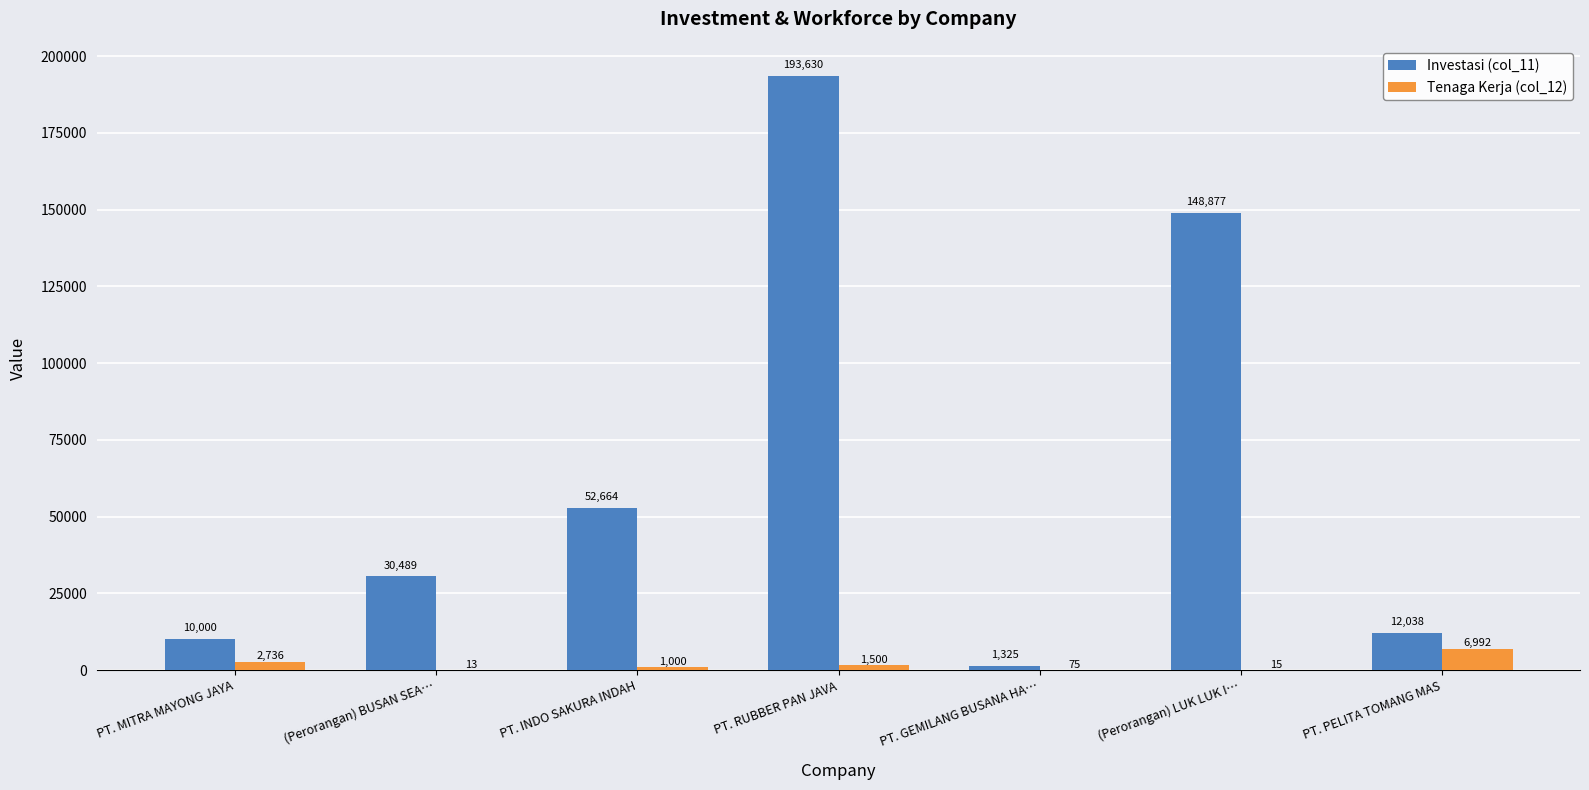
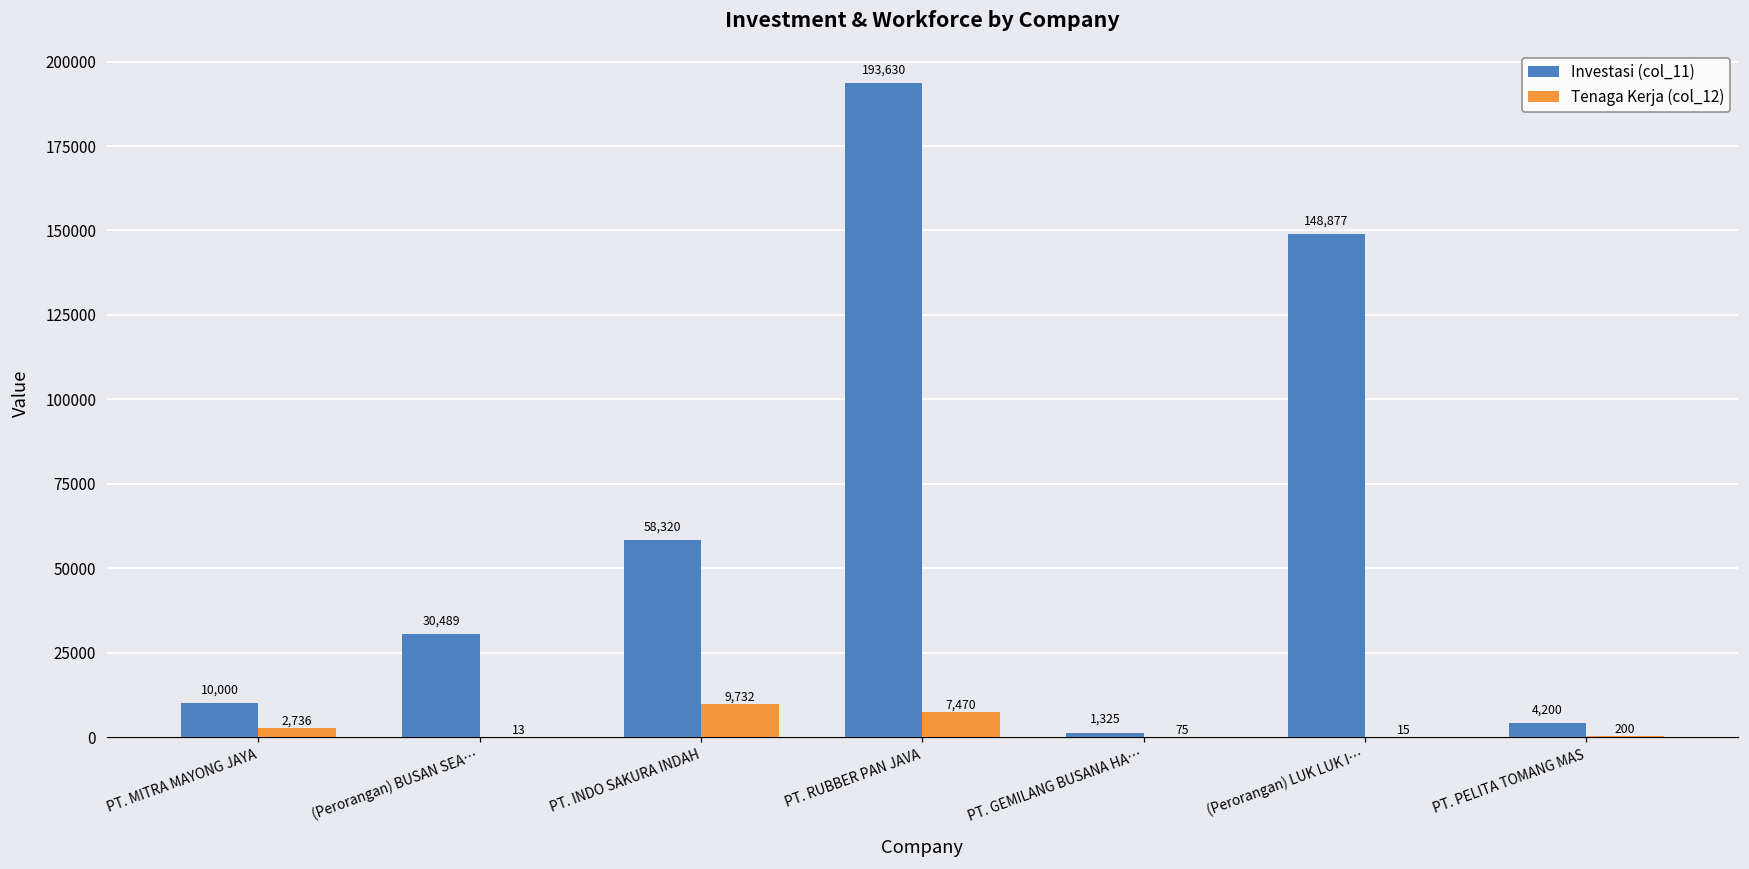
Investasi (col_11), PT. INDO SAKURA INDAH: 52,664 -> 58,320
Tenaga Kerja (col_12), PT. INDO SAKURA INDAH: 1,000 -> 9,732
Tenaga Kerja (col_12), PT. RUBBER PAN JAVA: 1,500 -> 7,470
Investasi (col_11), PT. PELITA TOMANG MAS: 12,038 -> 4,200
Tenaga Kerja (col_12), PT. PELITA TOMANG MAS: 6,992 -> 200
